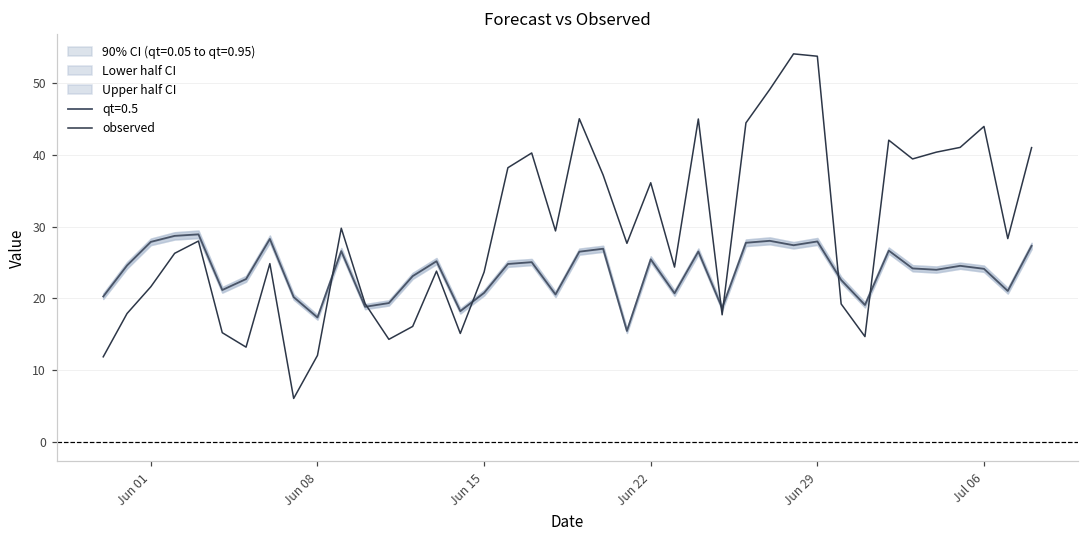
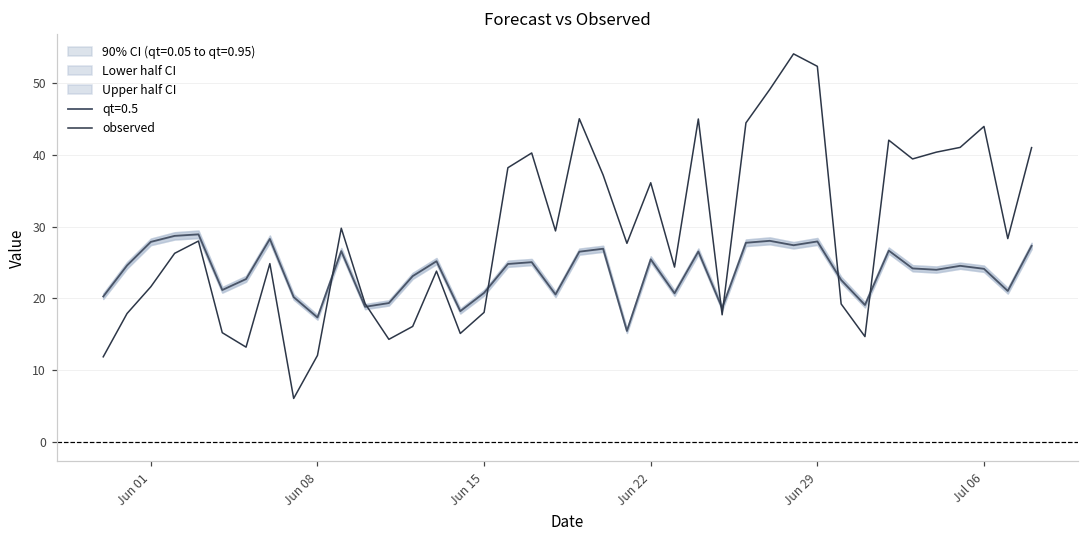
observed, Jun 15: 24 -> 18
observed, Jun 29: 54 -> 52
